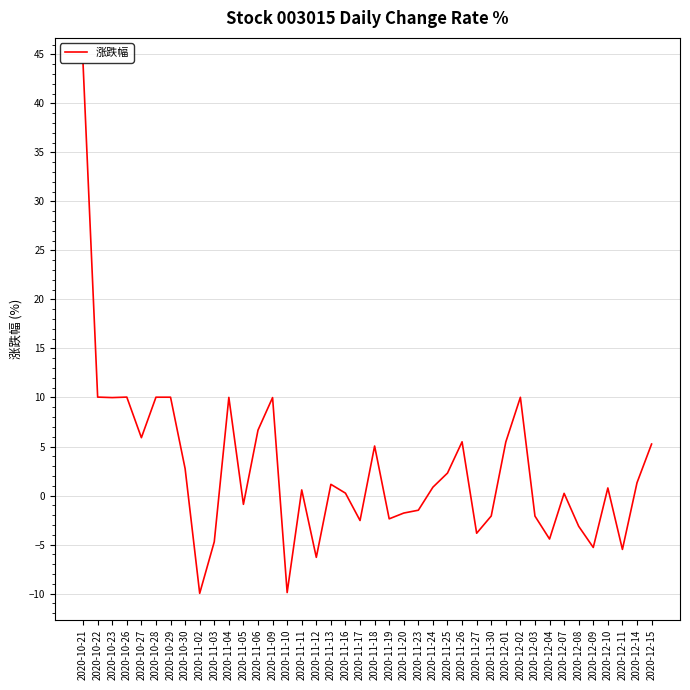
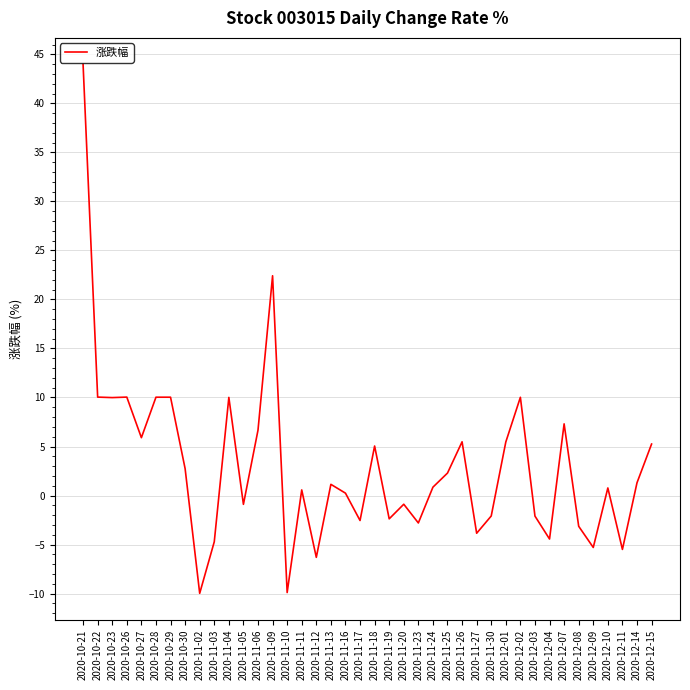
2020-11-09: 10 -> 22
2020-11-20: -2 -> -1
2020-11-23: -2 -> -3
2020-12-07: 0 -> 7
